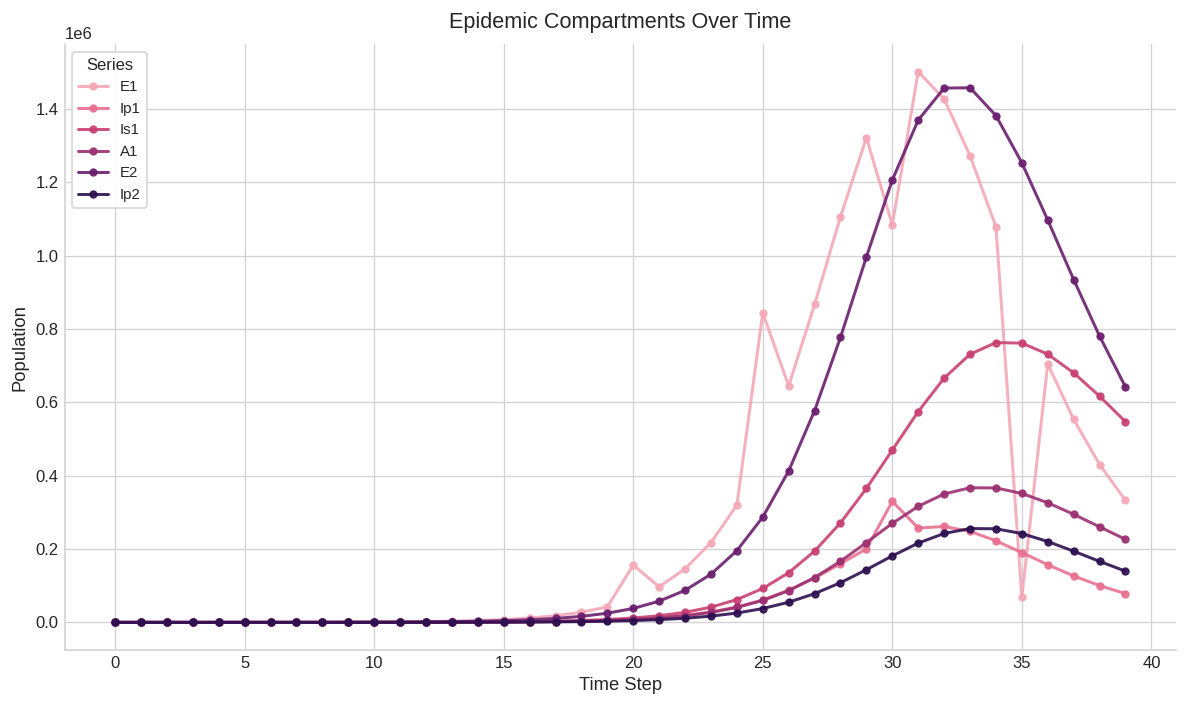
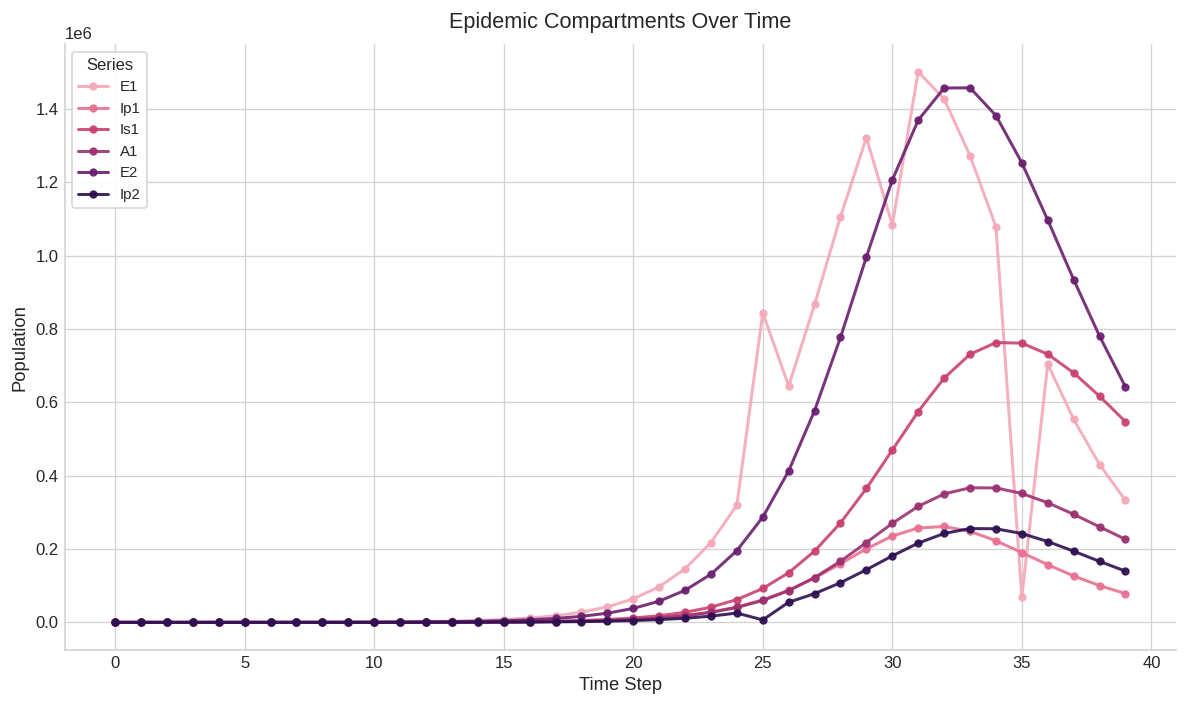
E1, 20: 160000 -> 60000
Ip2, 25: 40000 -> 10000
Ip1, 30: 330000 -> 240000
